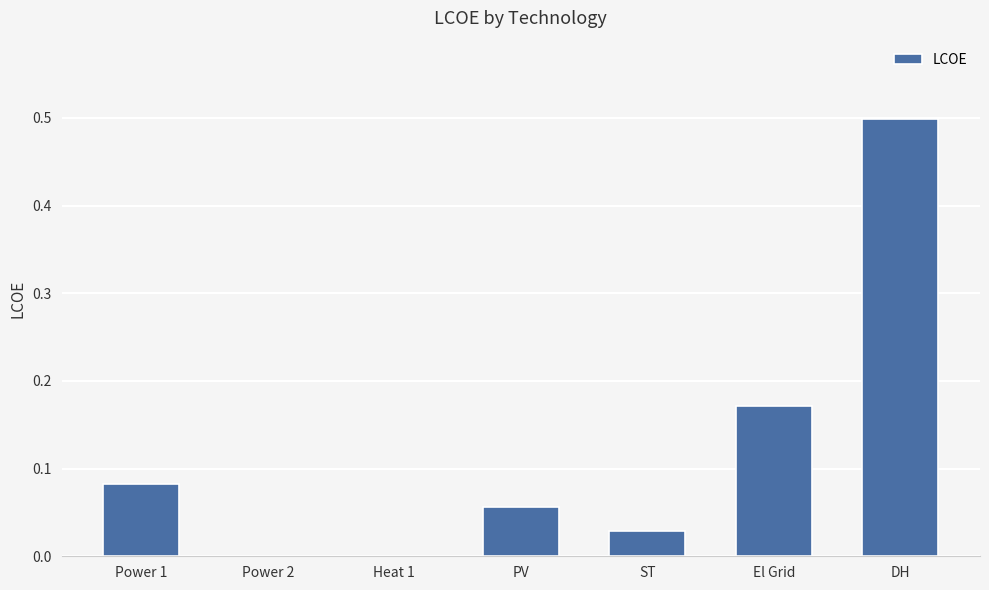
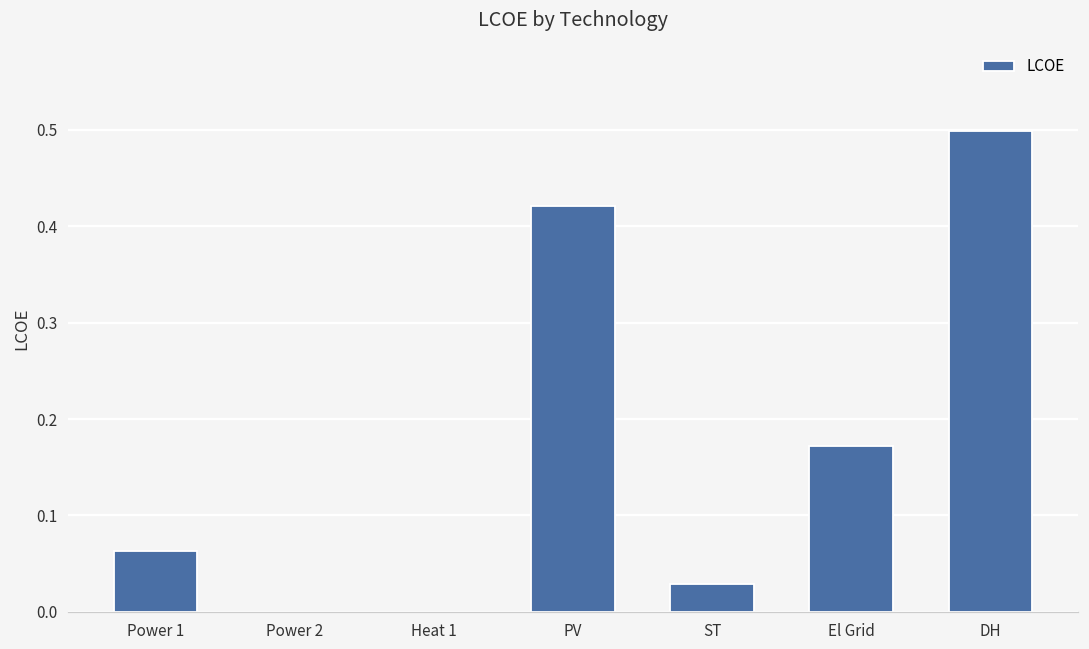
Power 1: 0.08 -> 0.06
PV: 0.06 -> 0.42
